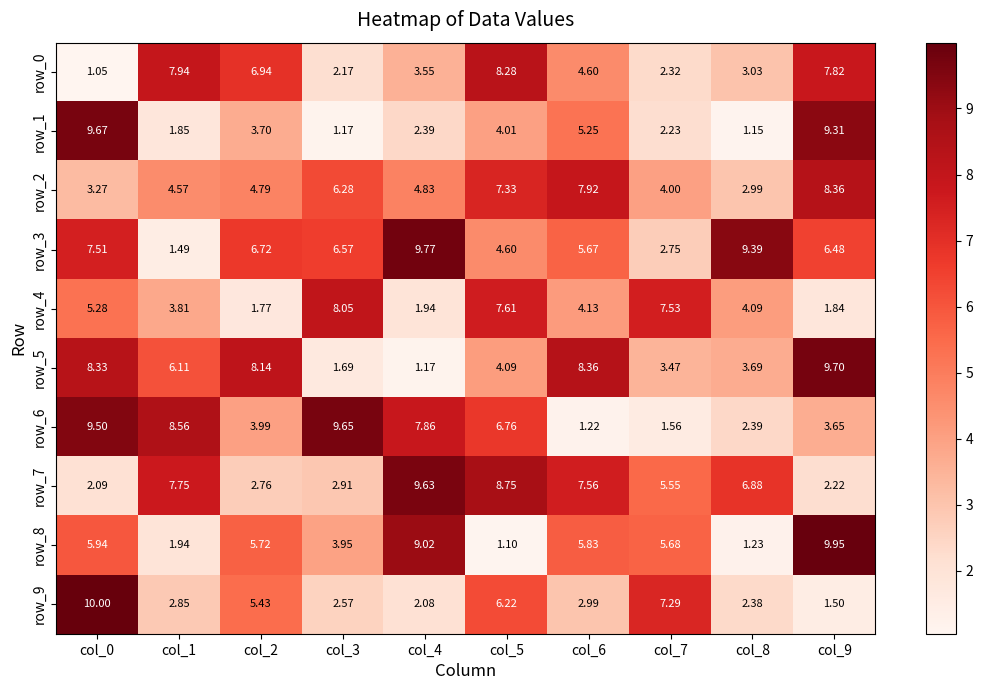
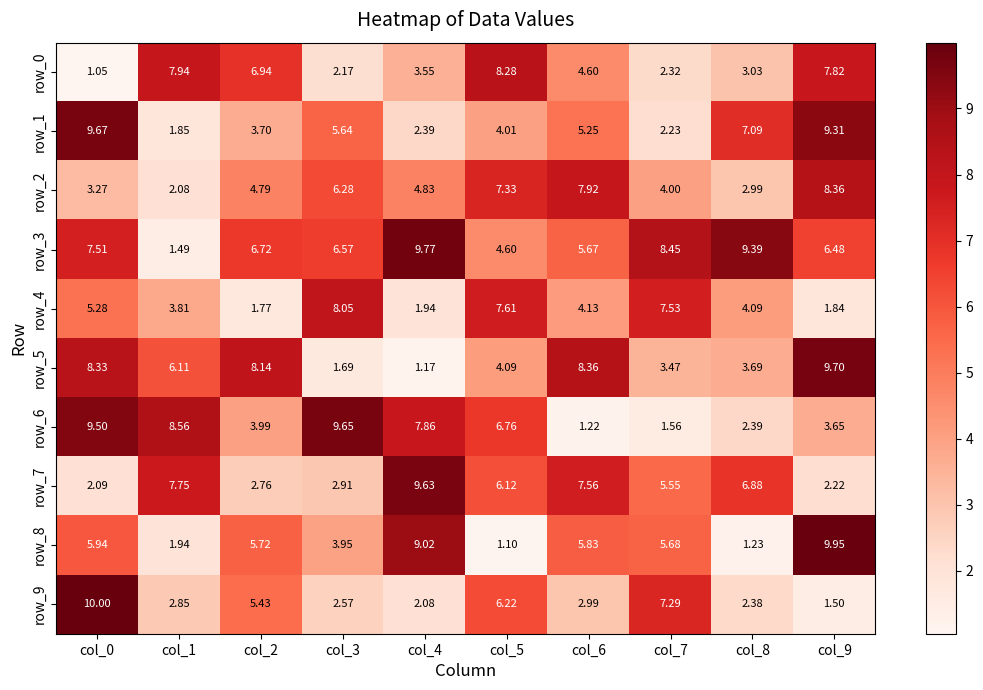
row_1, col_3: 1.17 -> 5.64
row_1, col_8: 1.15 -> 7.09
row_2, col_1: 4.57 -> 2.08
row_3, col_7: 2.75 -> 8.45
row_7, col_5: 8.75 -> 6.12
